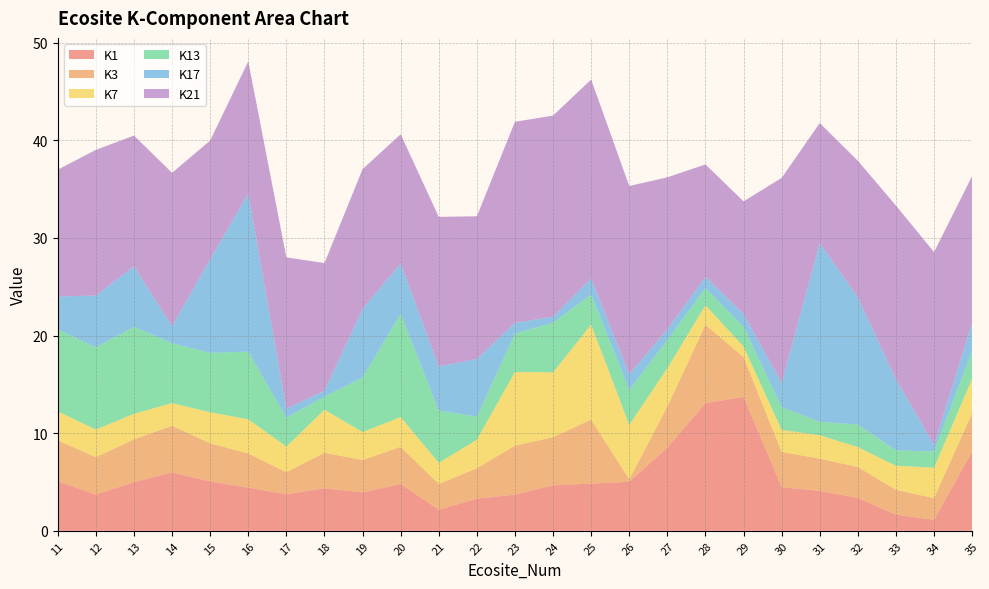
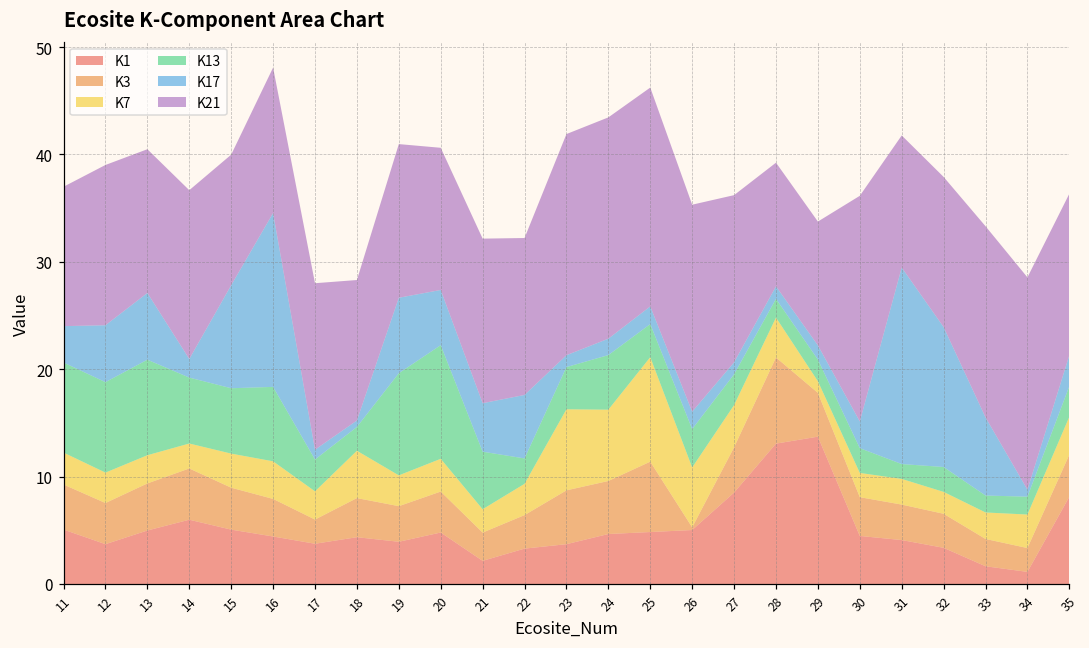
K13, 18: 1 -> 2
K13, 19: 6 -> 10
K17, 24: 1 -> 2
K7, 28: 2 -> 4
